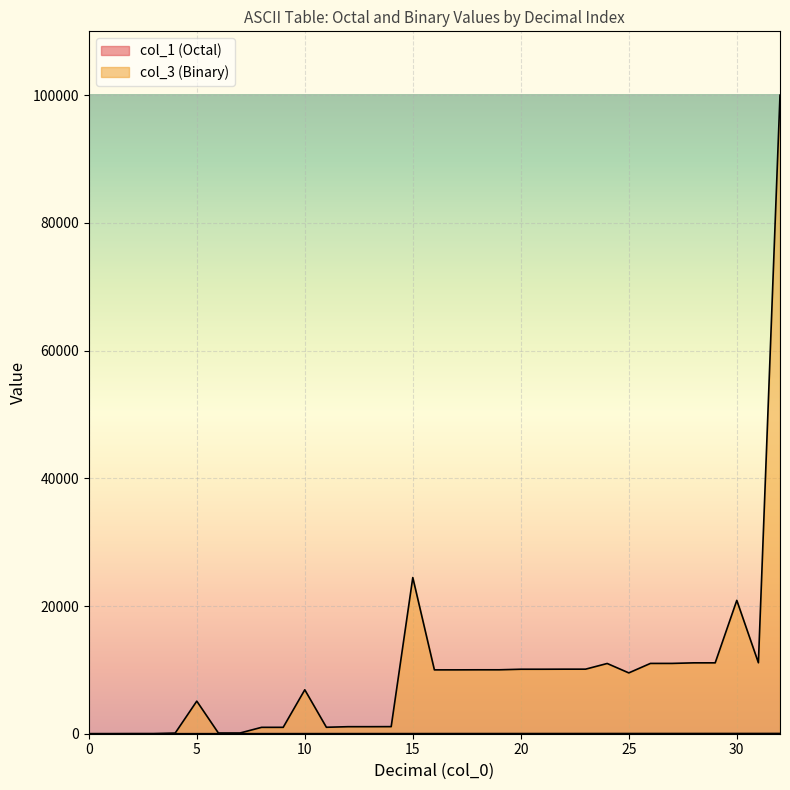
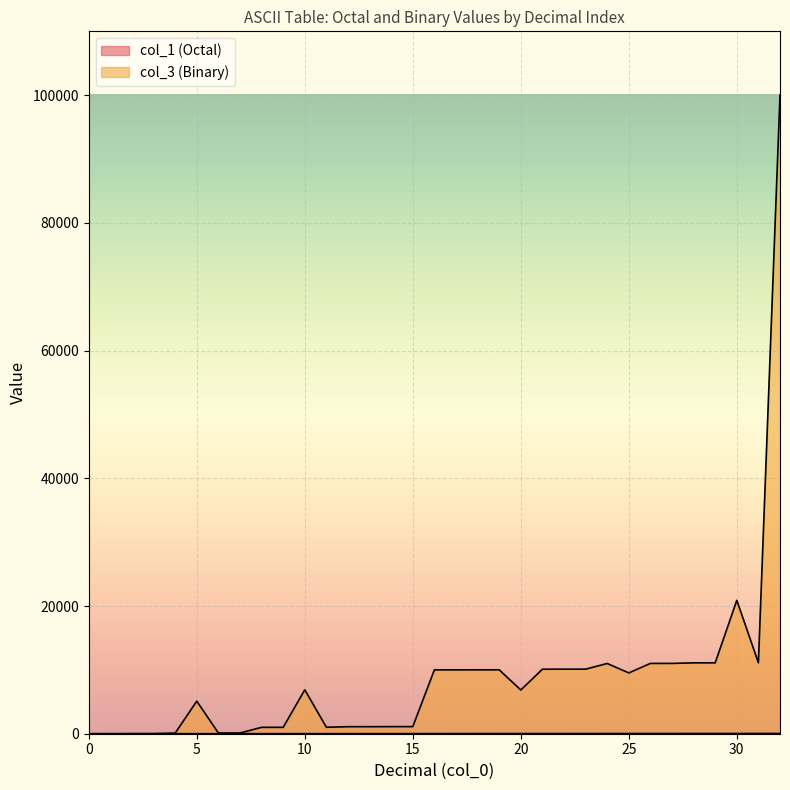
col_3 (Binary), 15: 24000 -> 1000
col_3 (Binary), 20: 10000 -> 7000
